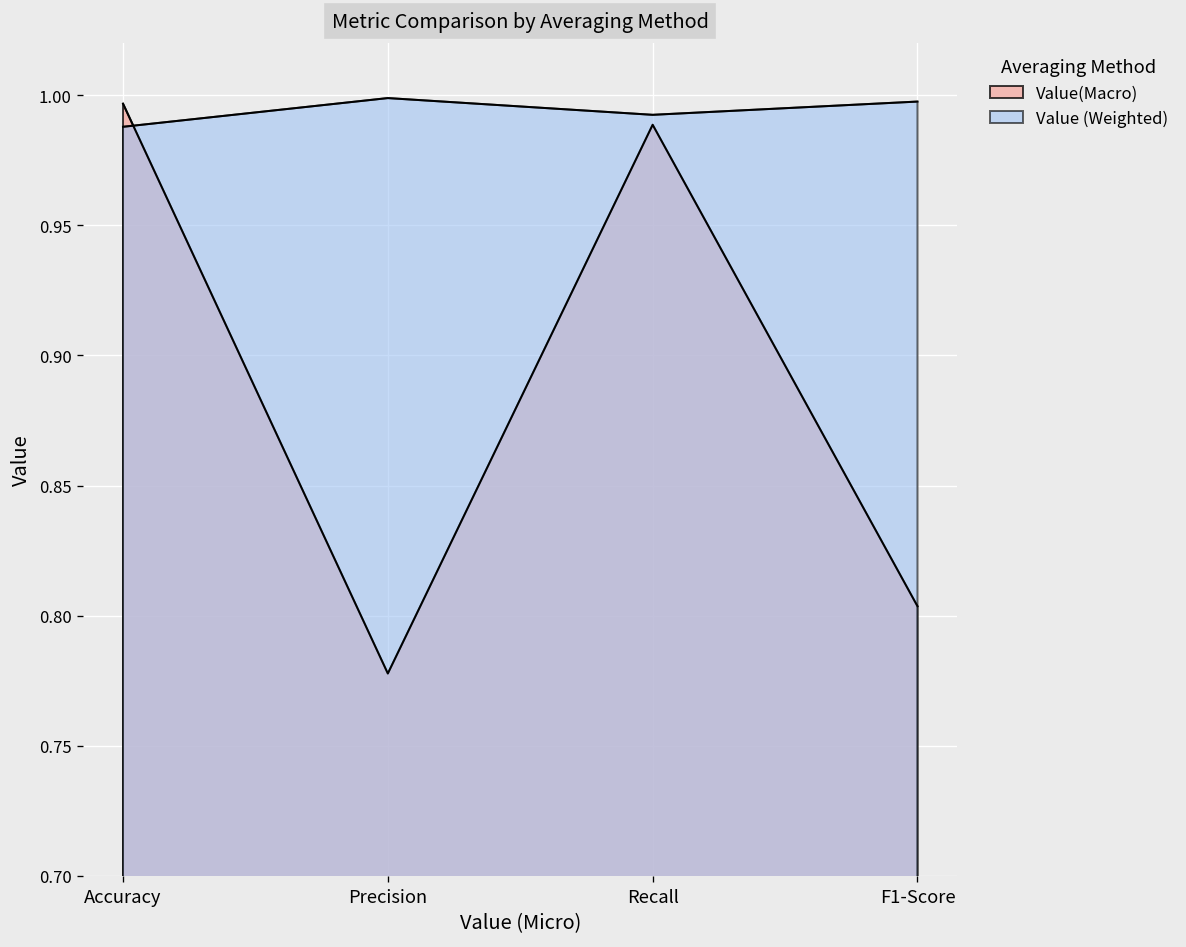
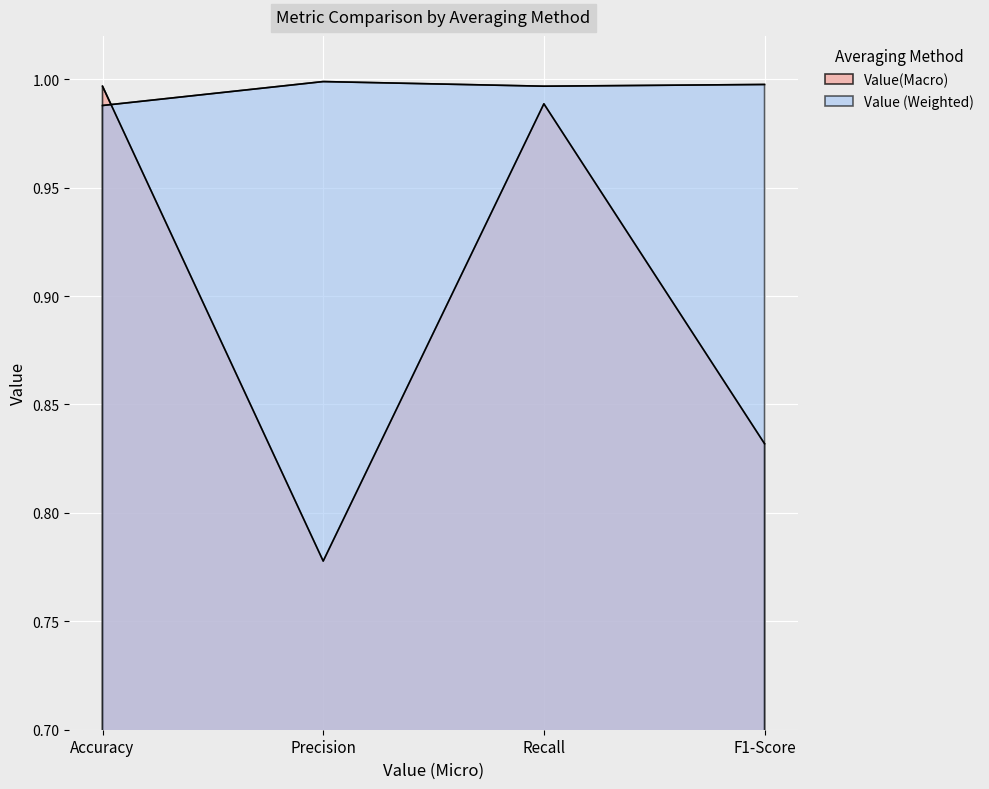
Value (Weighted), Recall: 0.993 -> 0.997
Value(Macro), F1-Score: 0.804 -> 0.832
